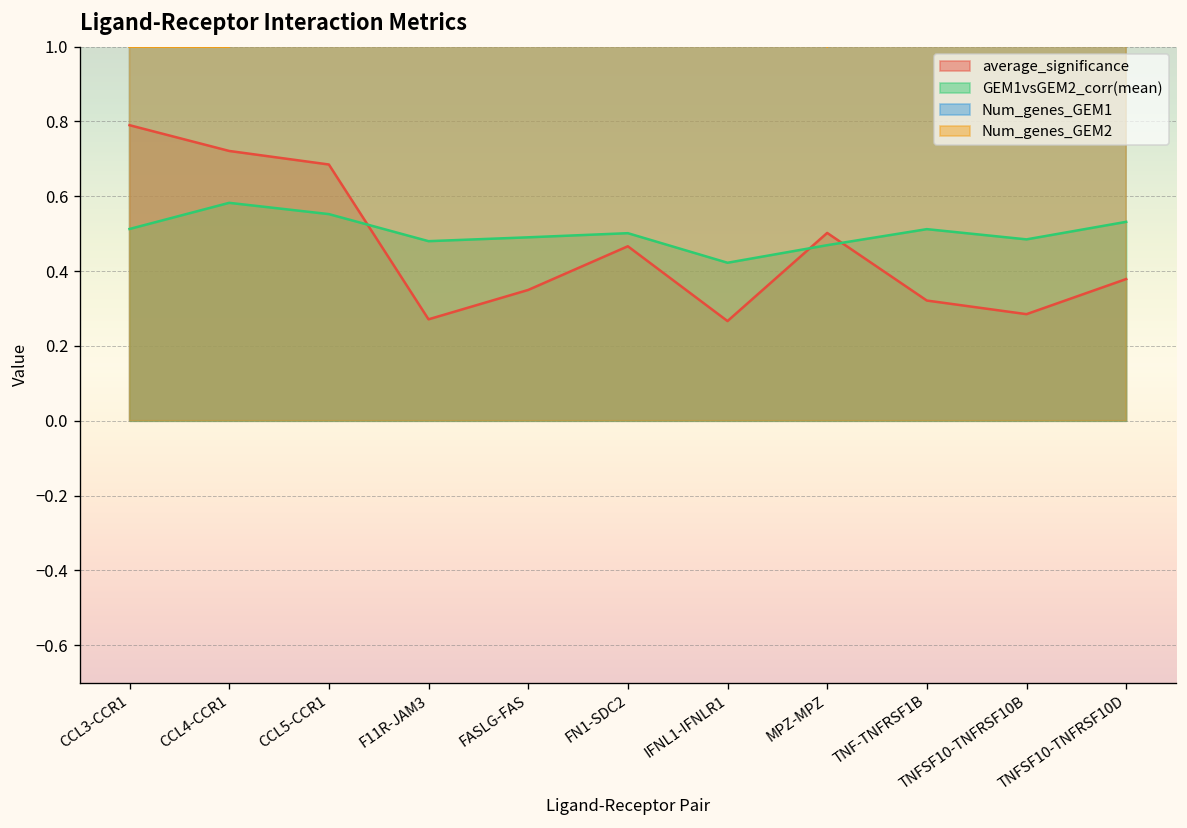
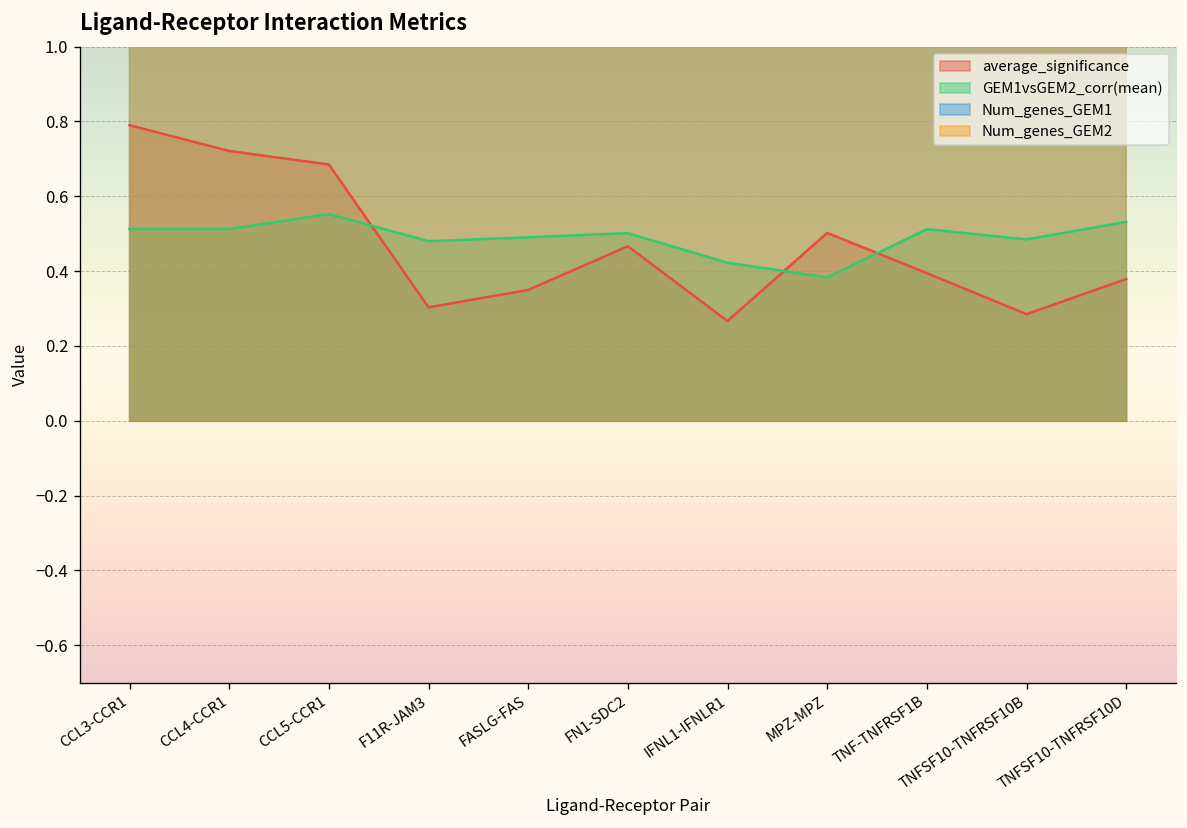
GEM1vsGEM2_corr(mean), CCL4-CCR1: 0.58 -> 0.51
average_significance, F11R-JAM3: 0.27 -> 0.30
GEM1vsGEM2_corr(mean), MPZ-MPZ: 0.47 -> 0.38
average_significance, TNF-TNFRSF1B: 0.32 -> 0.39
